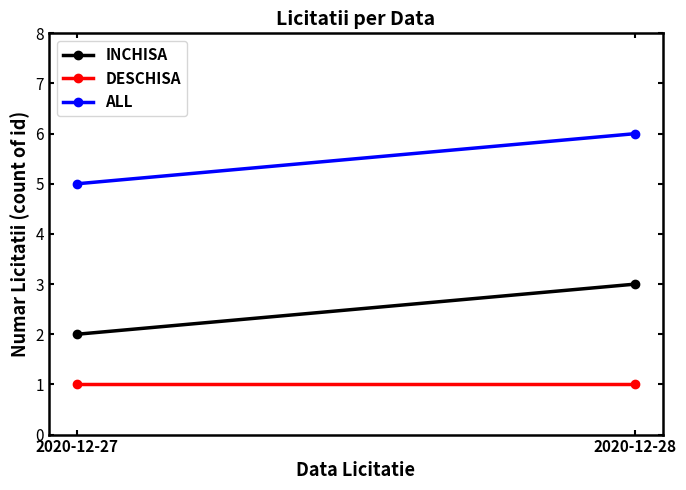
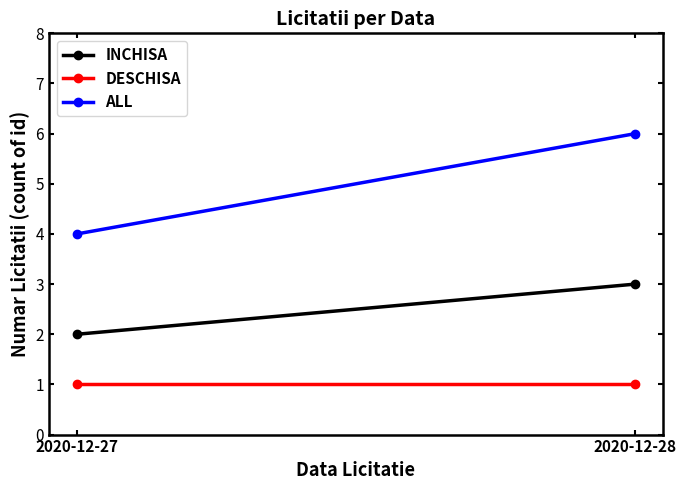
ALL, 2020-12-27: 5 -> 4
